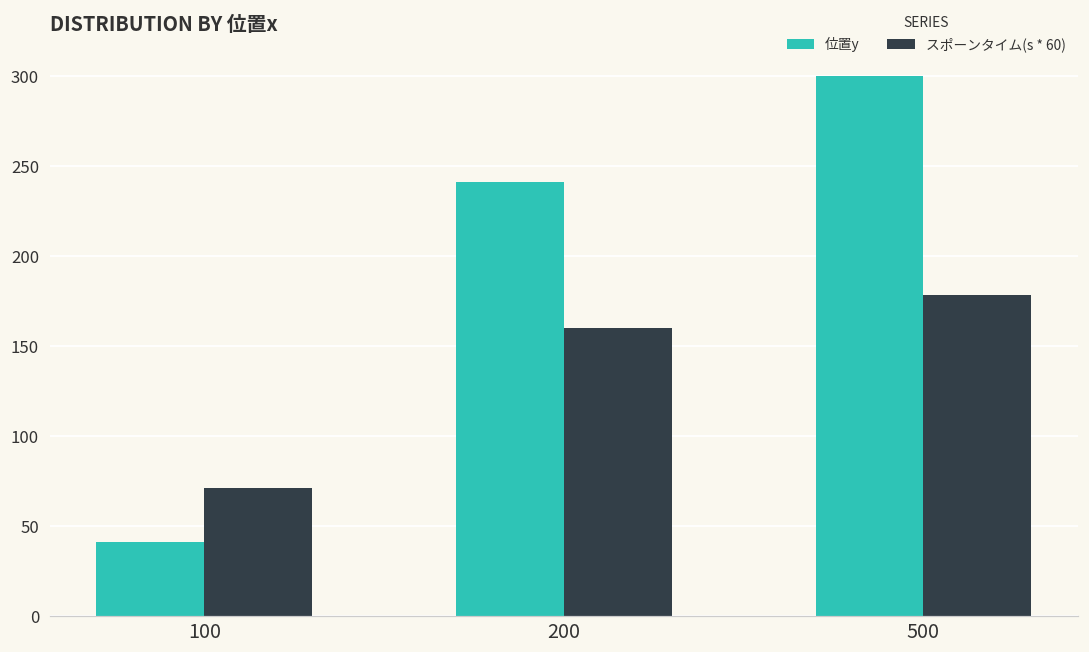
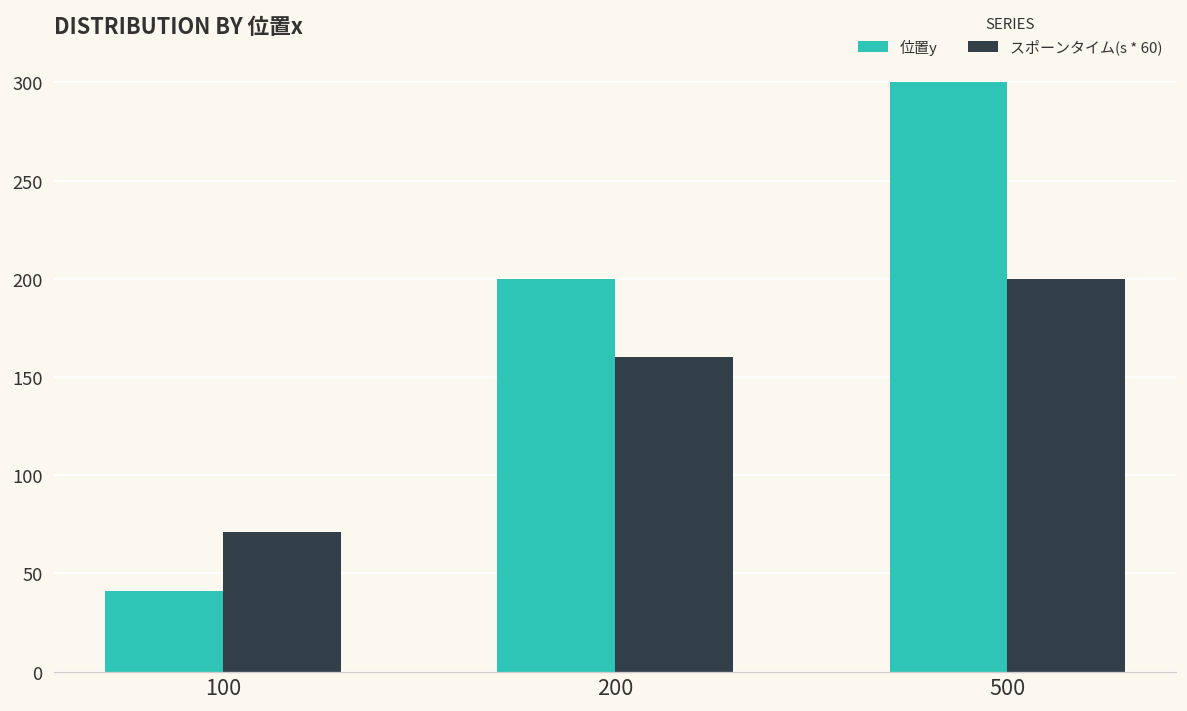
位置y, 200: 241 -> 200
スポーンタイム(s * 60), 500: 178 -> 200
